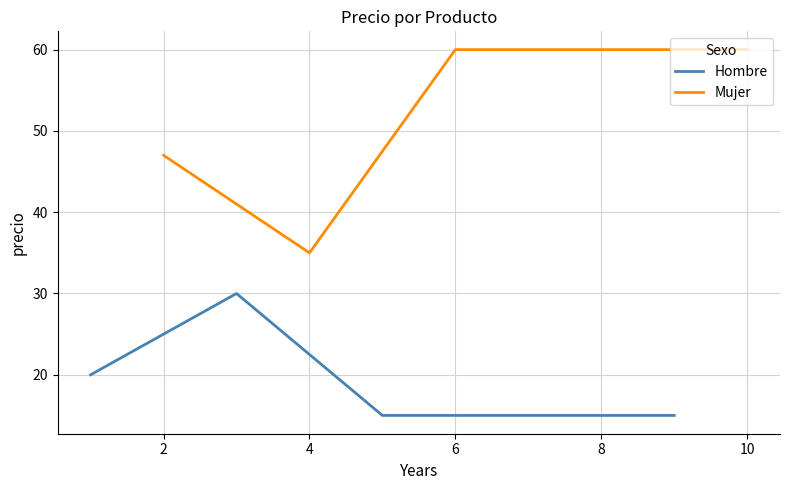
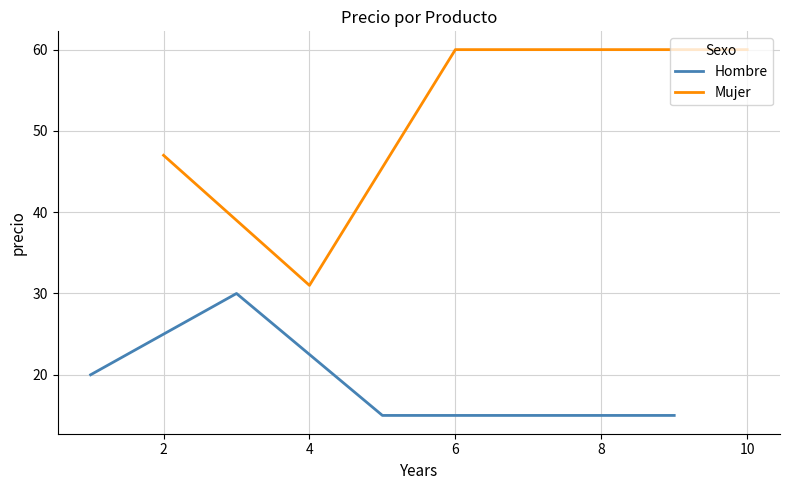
Mujer, 4: 35 -> 31
